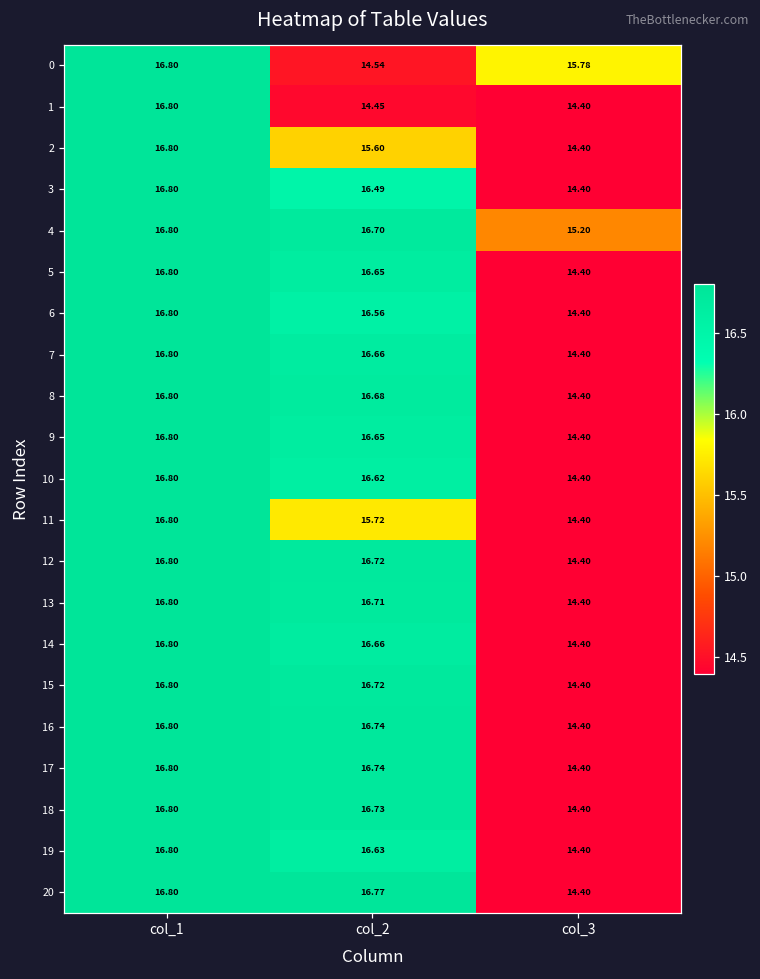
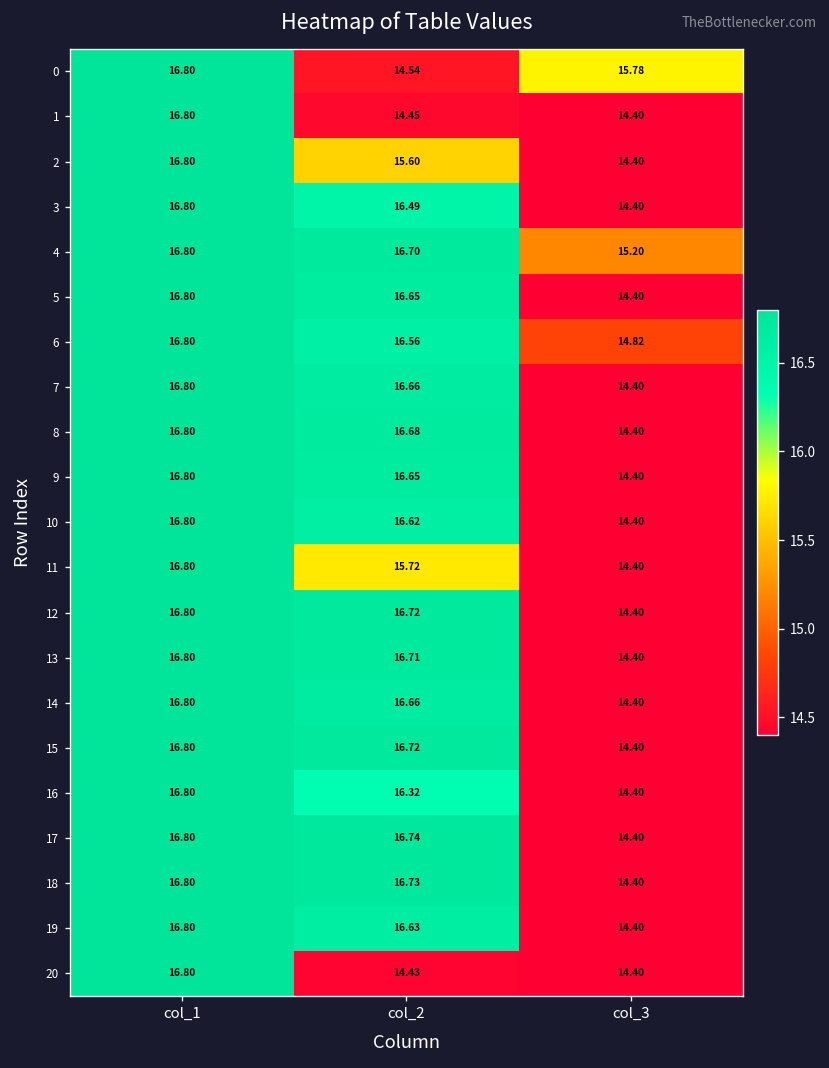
6, col_3: 14.40 -> 14.82
16, col_2: 16.74 -> 16.32
20, col_2: 16.77 -> 14.43
